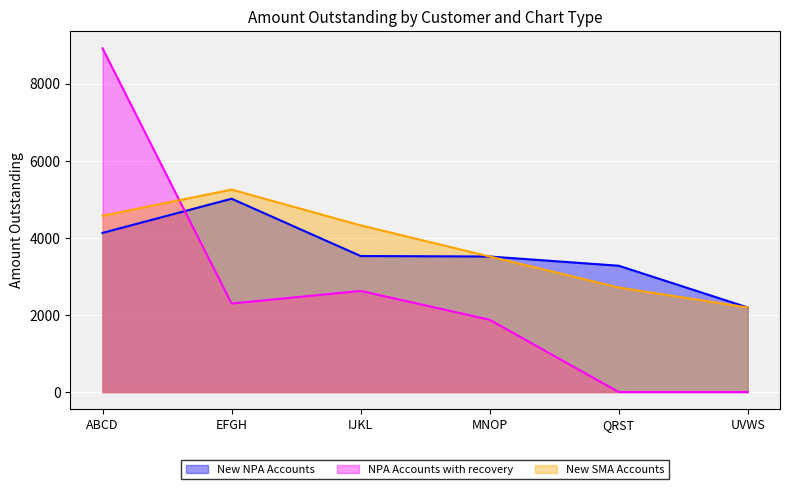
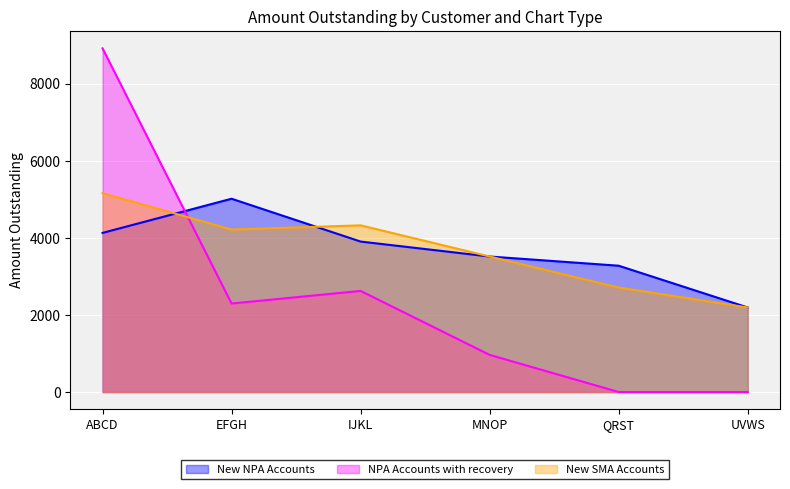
New SMA Accounts, ABCD: 4600 -> 5200
New SMA Accounts, EFGH: 5300 -> 4200
New NPA Accounts, IJKL: 3500 -> 3900
NPA Accounts with recovery, MNOP: 1900 -> 1000
